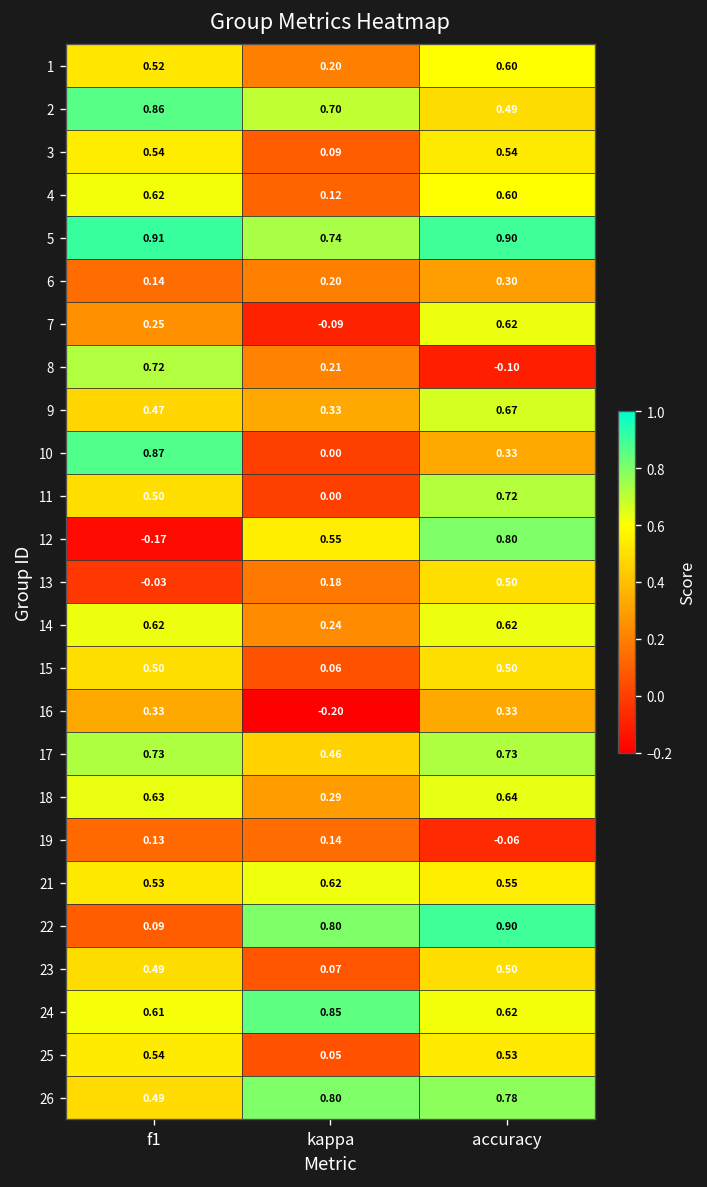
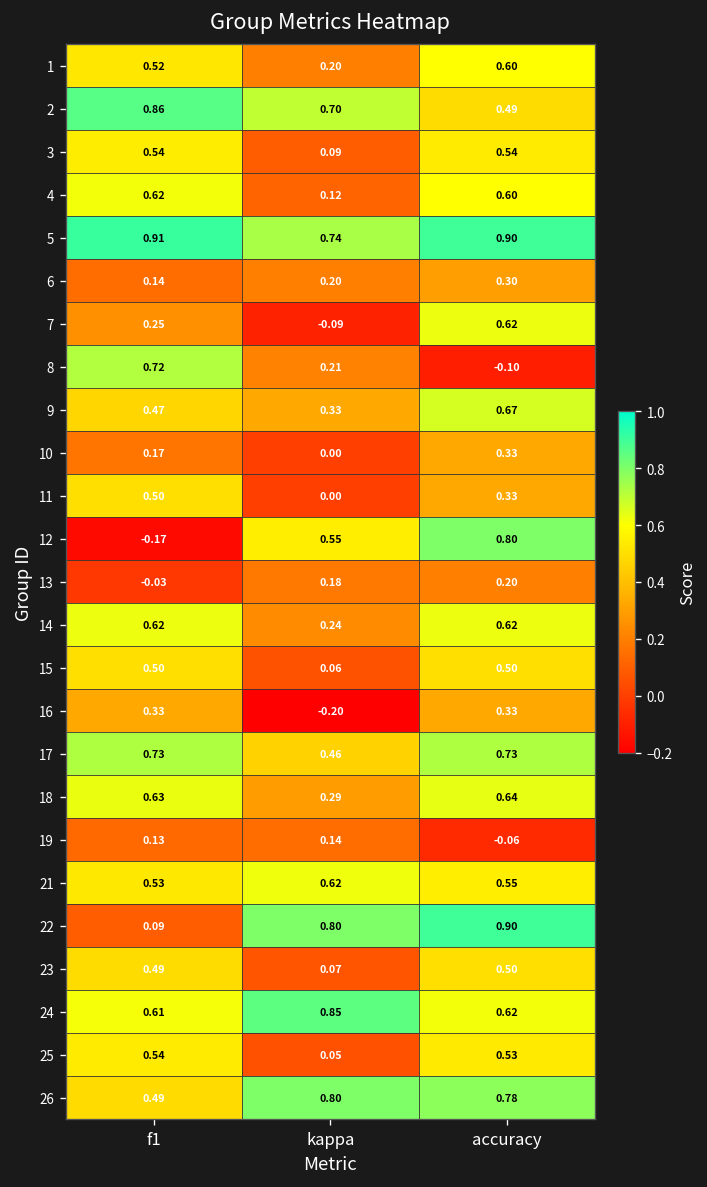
10, f1: 0.87 -> 0.17
11, accuracy: 0.72 -> 0.33
13, accuracy: 0.50 -> 0.20
